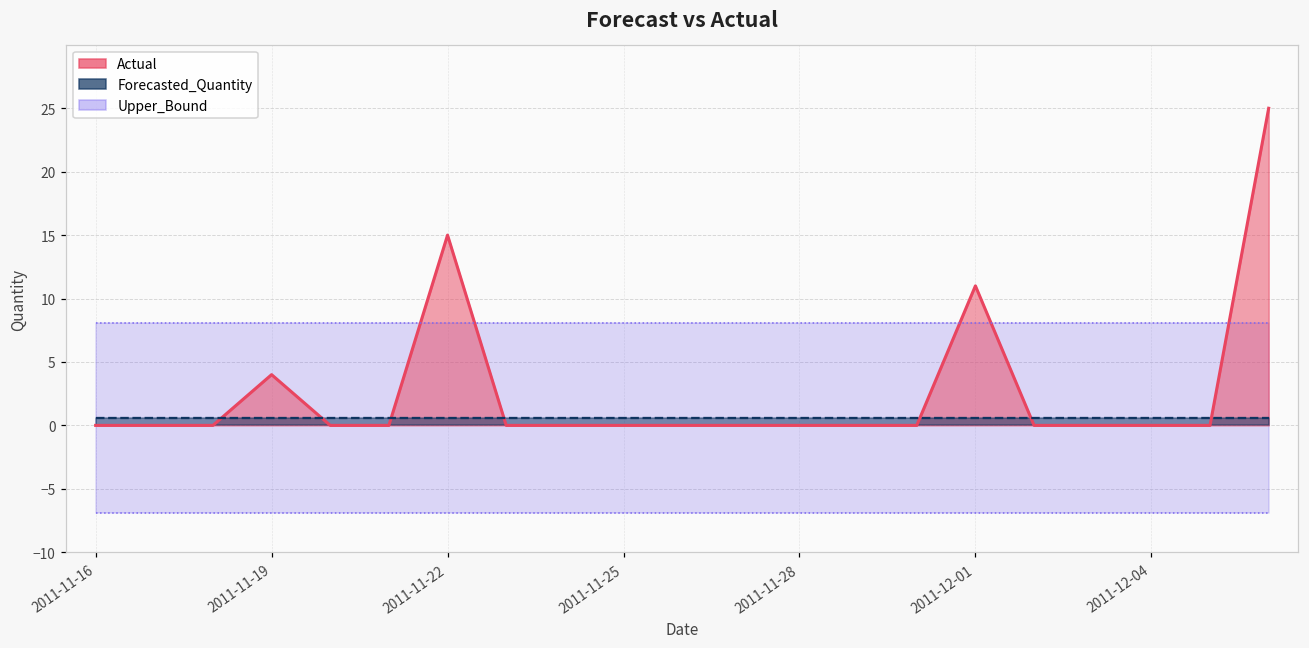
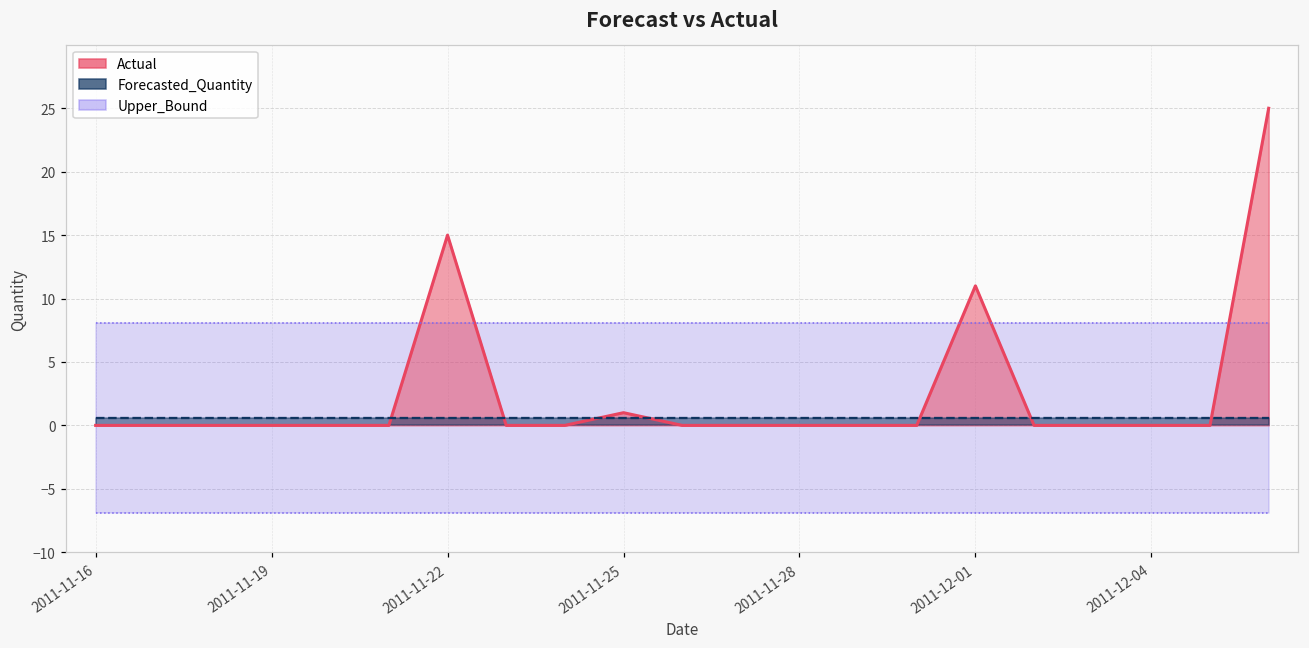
Actual, 2011-11-19: 4 -> 0
Actual, 2011-11-25: 0 -> 1
